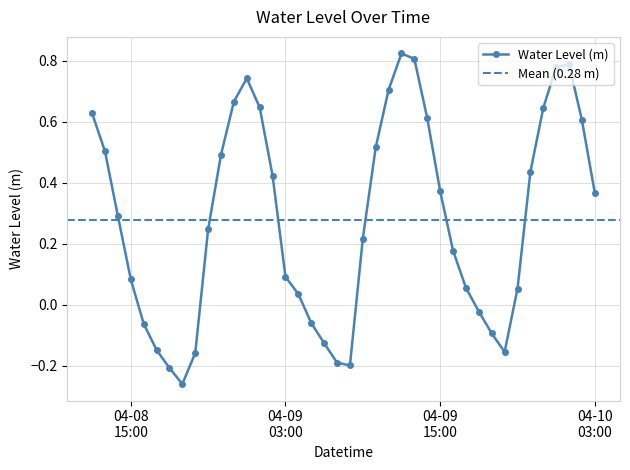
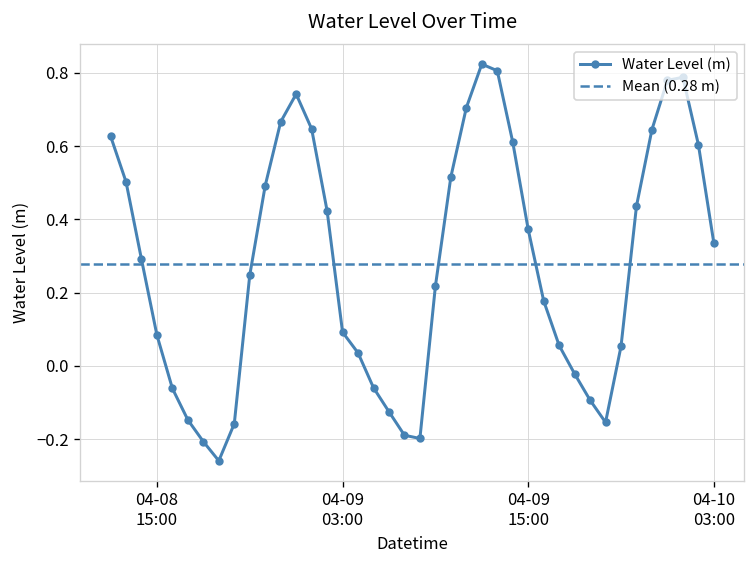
04-10 03:00: 0.37 -> 0.34
